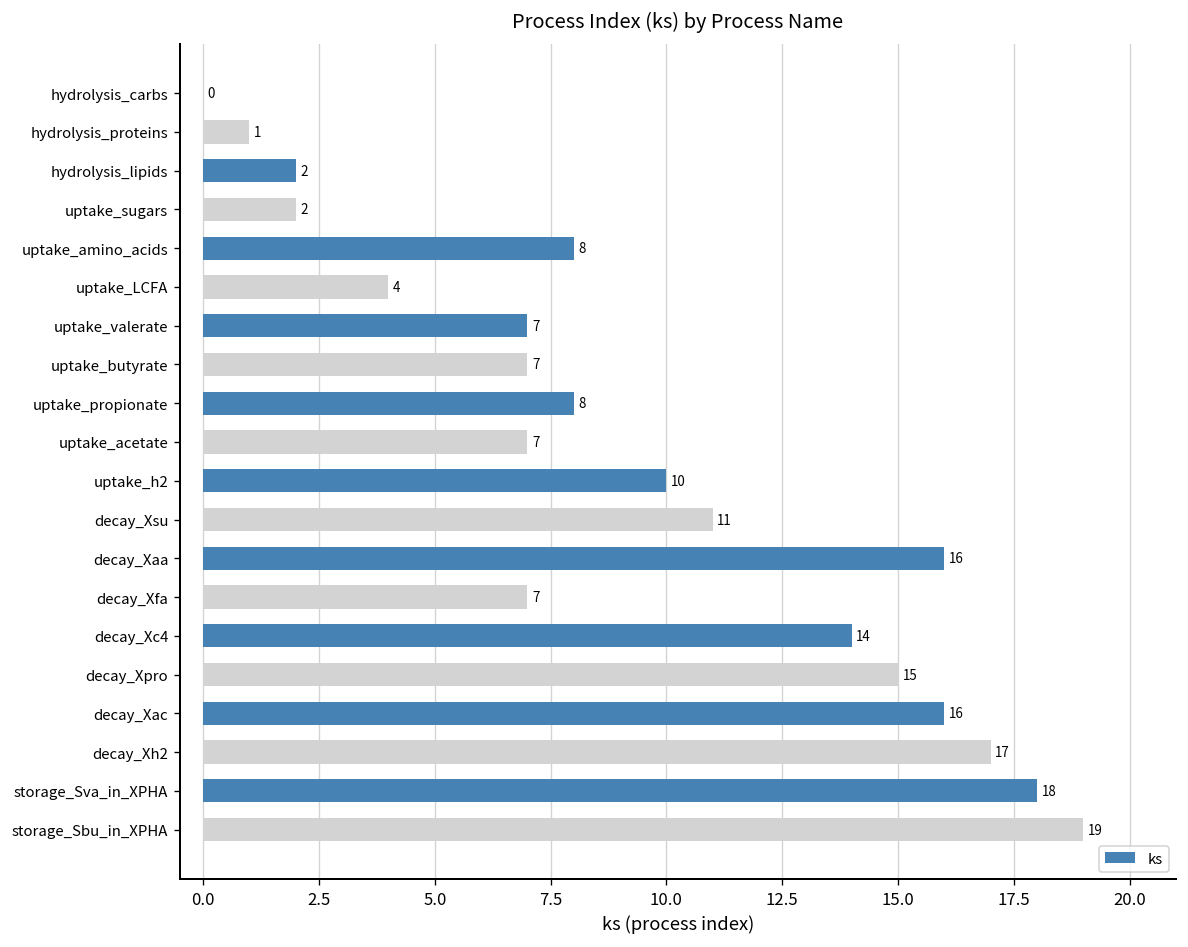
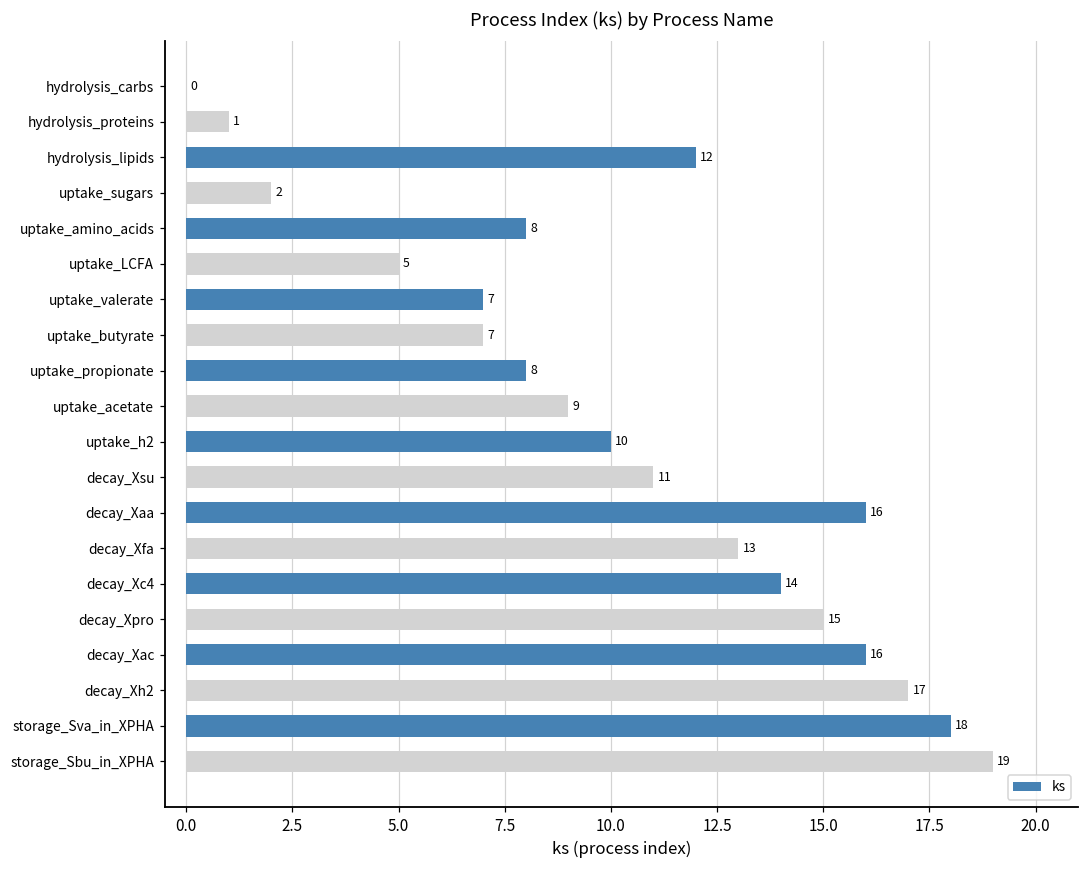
hydrolysis_lipids: 2 -> 12
uptake_LCFA: 4 -> 5
uptake_acetate: 7 -> 9
decay_Xfa: 7 -> 13
